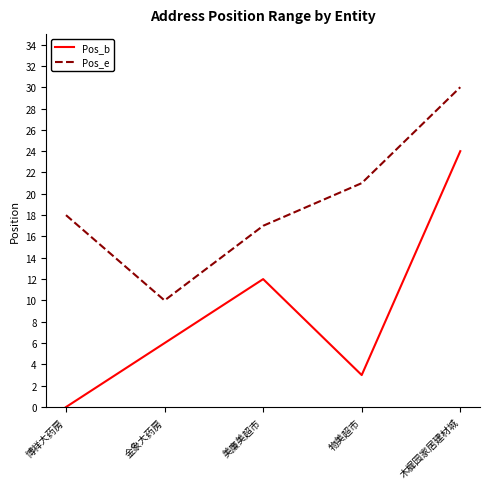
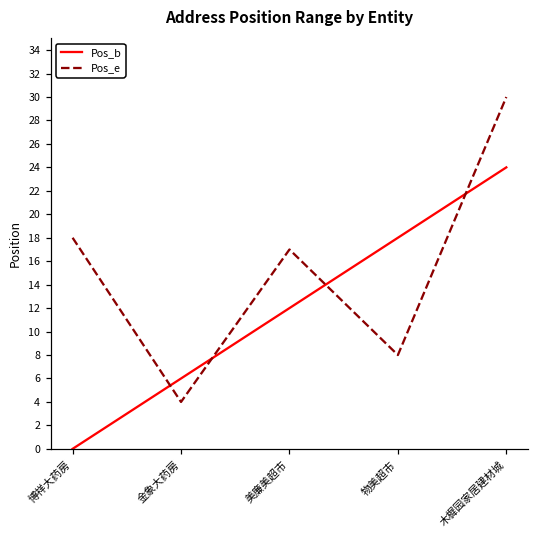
Pos_e, 金象大药房: 10 -> 4
Pos_b, 物美超市: 3 -> 18
Pos_e, 物美超市: 21 -> 8
